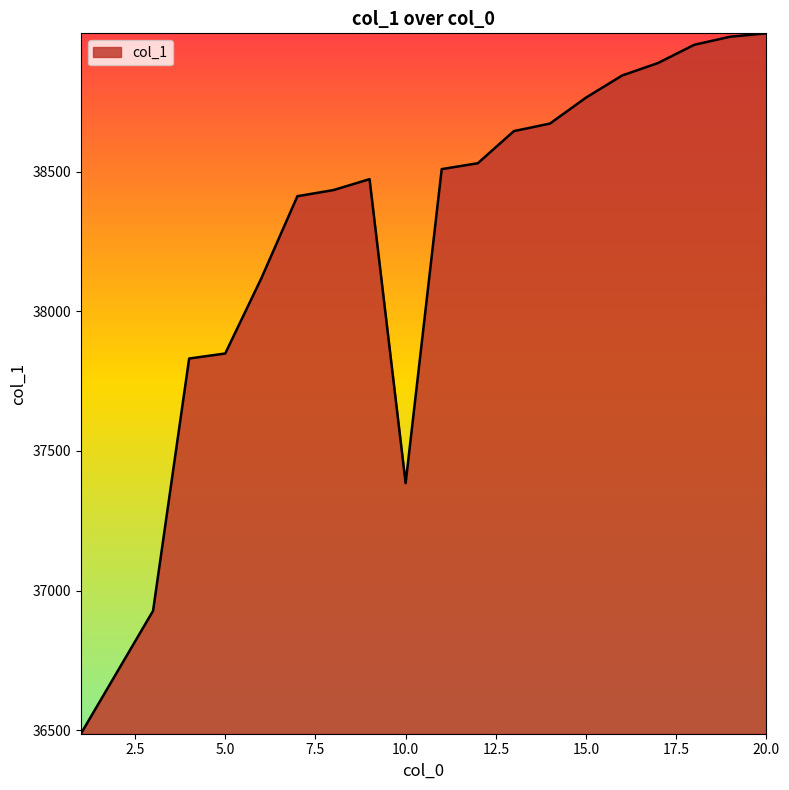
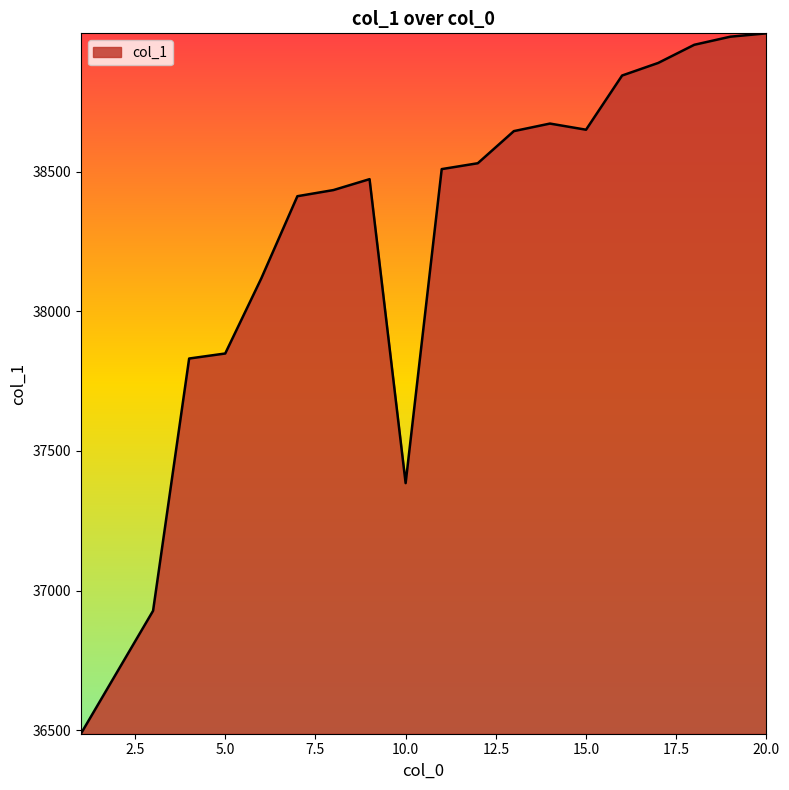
15.0: 38770 -> 38650
